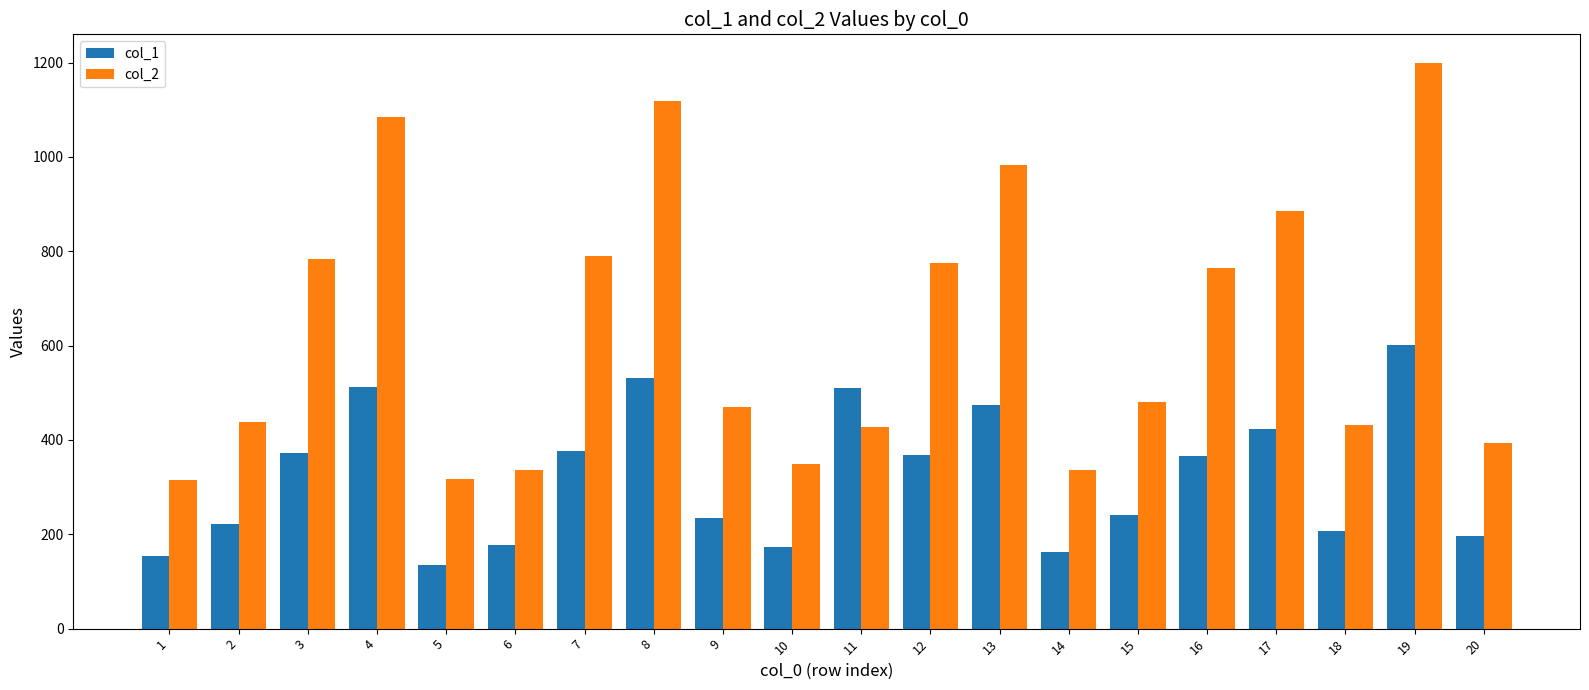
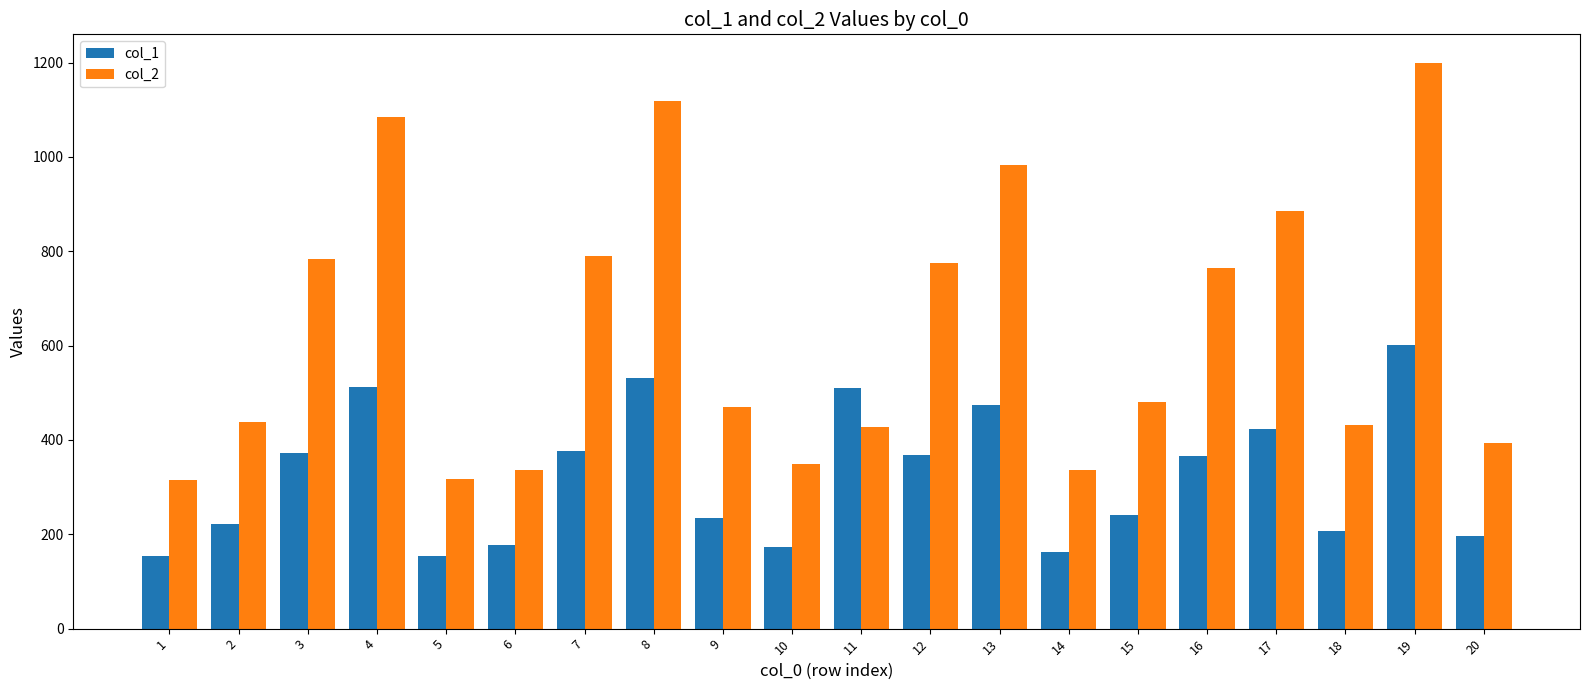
col_1, 5: 130 -> 160
